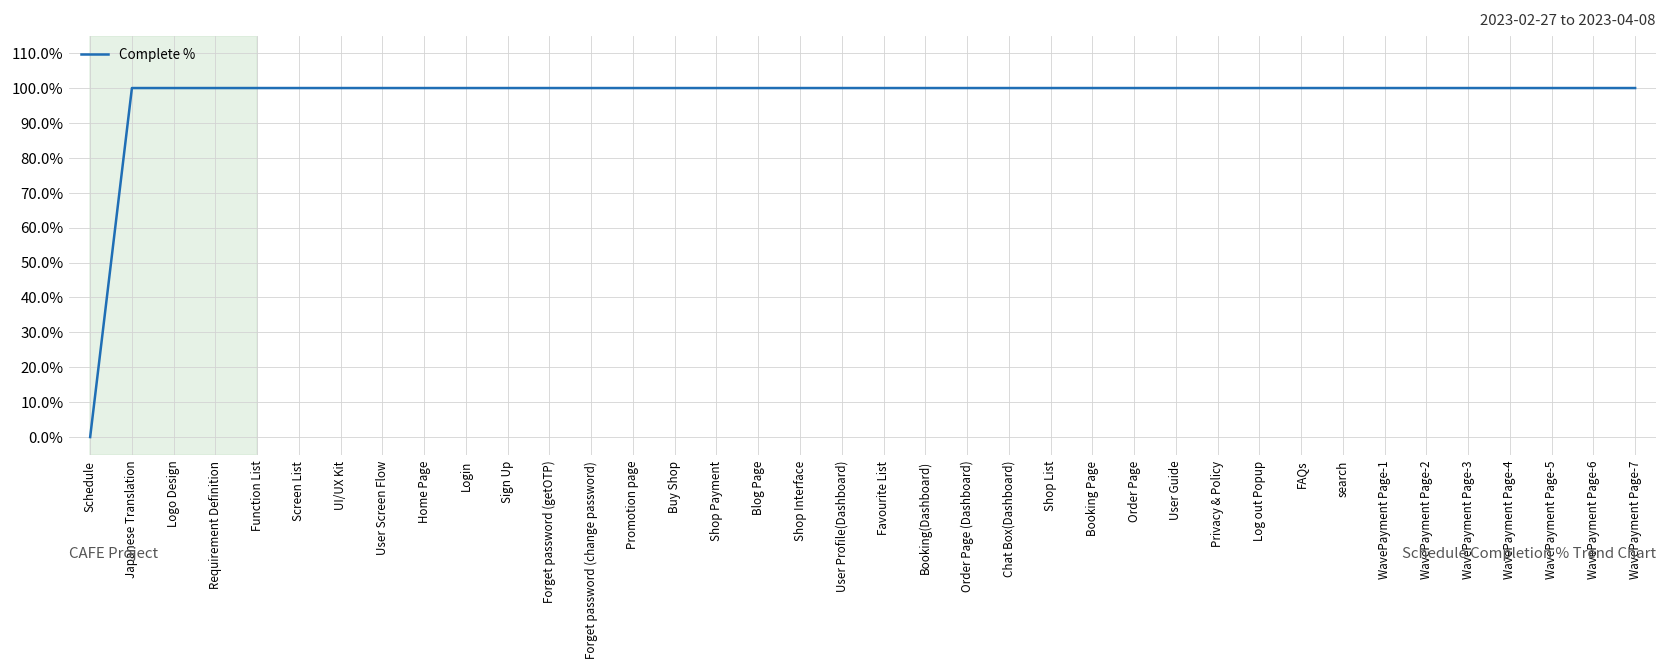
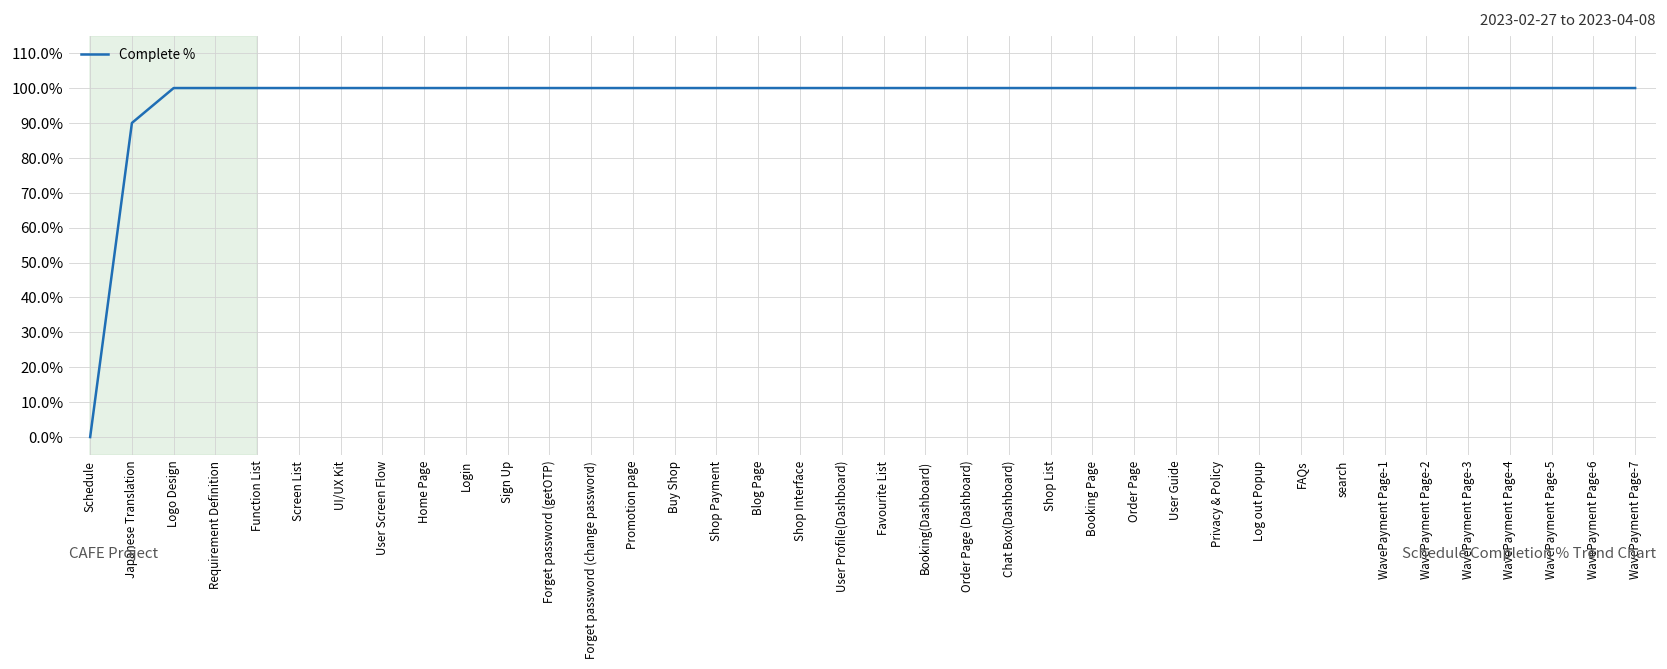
Japanese Translation: 100% -> 90%
